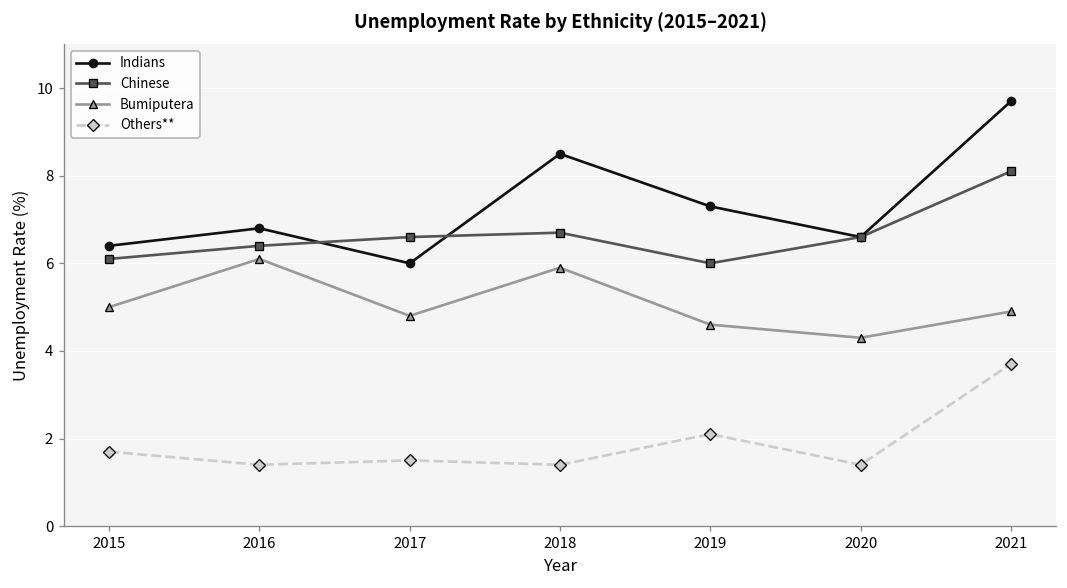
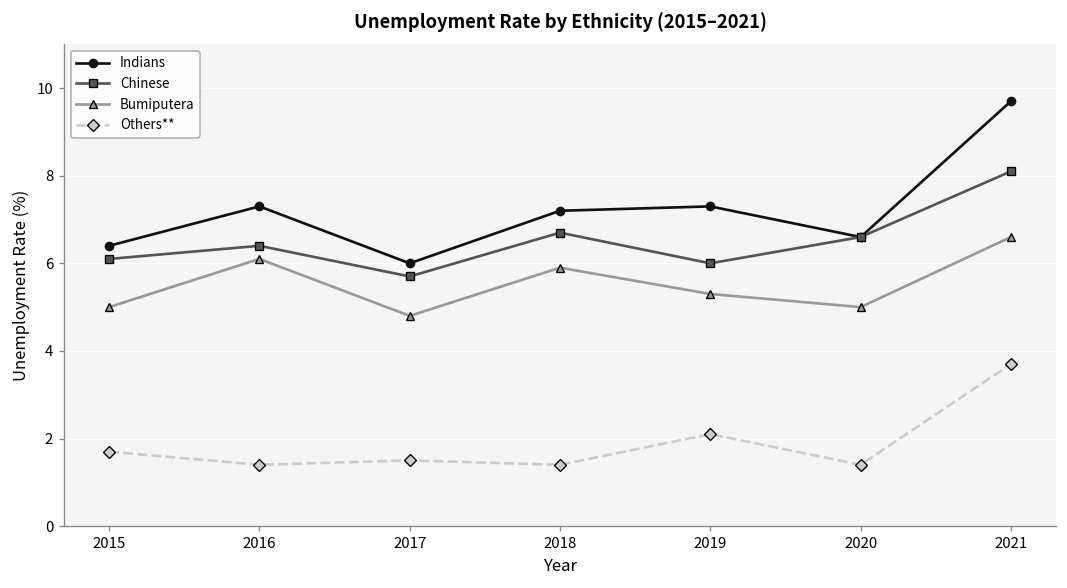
Indians, 2016: 6.8 -> 7.3
Chinese, 2017: 6.6 -> 5.7
Indians, 2018: 8.5 -> 7.2
Bumiputera, 2019: 4.6 -> 5.3
Bumiputera, 2020: 4.3 -> 5.0
Bumiputera, 2021: 4.9 -> 6.6
